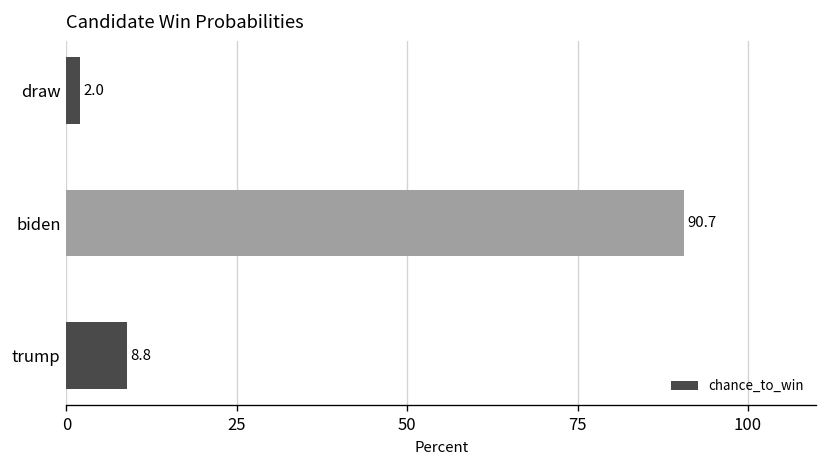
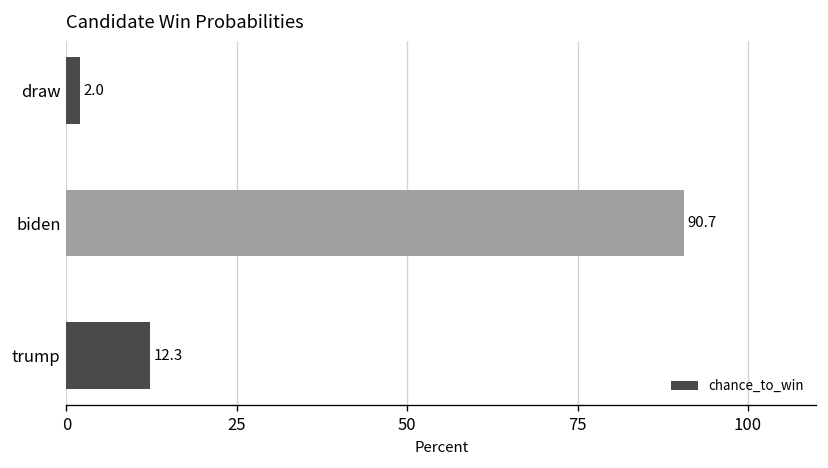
trump: 8.8 -> 12.3
